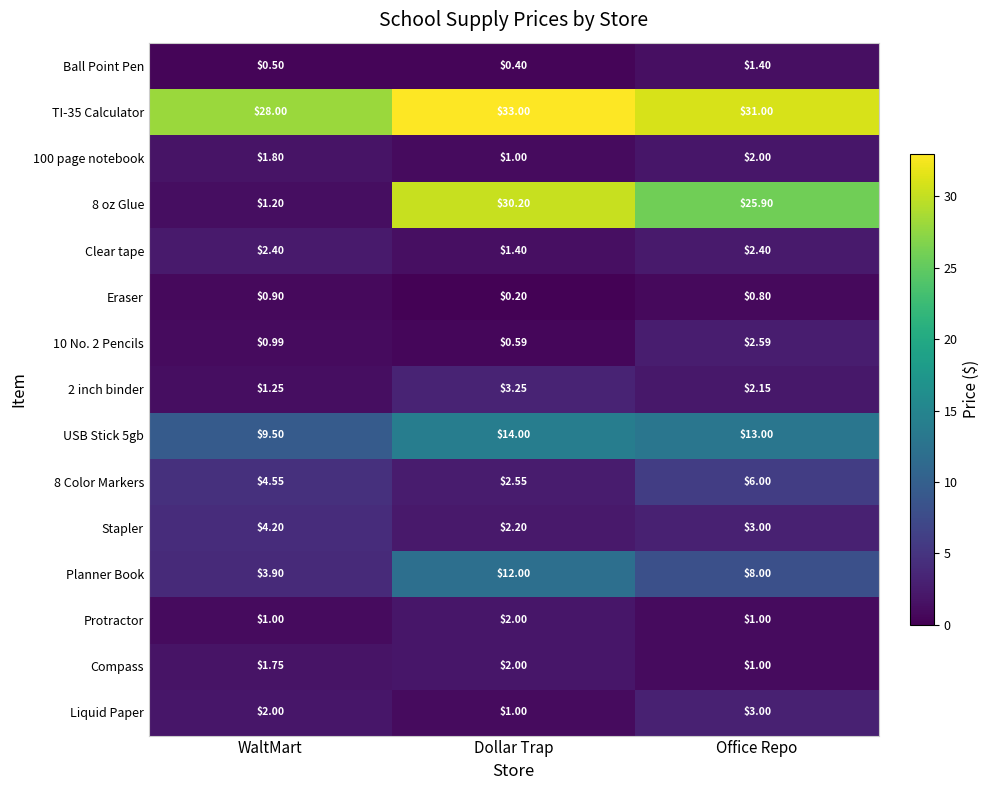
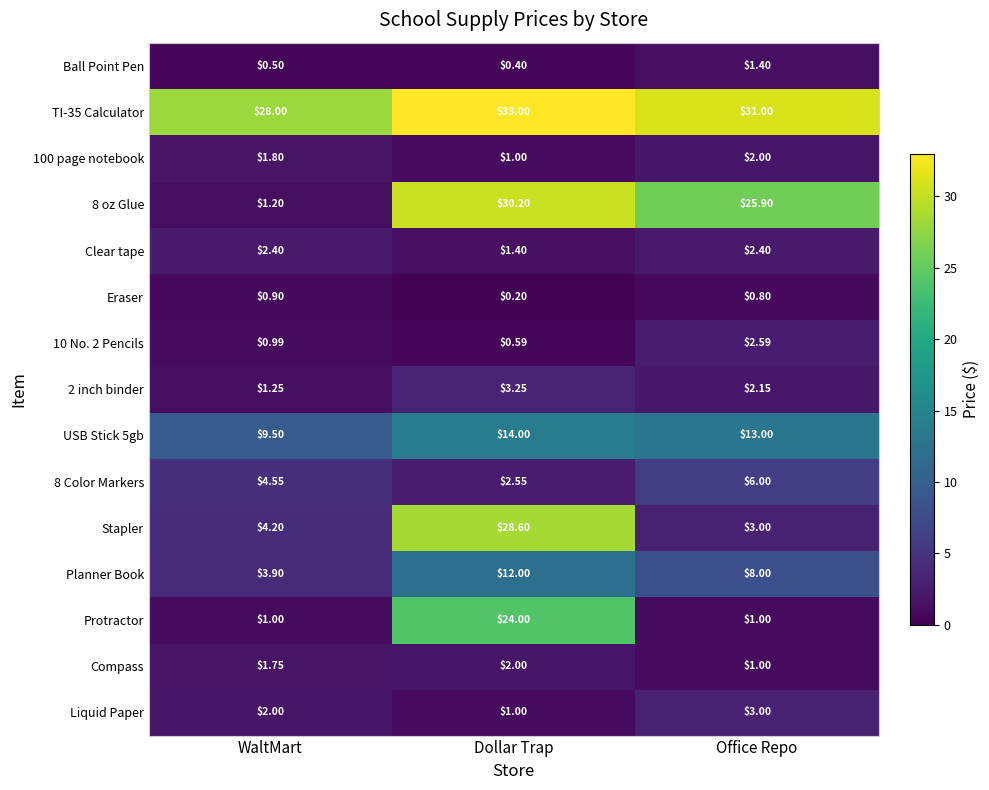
Stapler, Dollar Trap: $2.20 -> $28.60
Protractor, Dollar Trap: $2.00 -> $24.00
